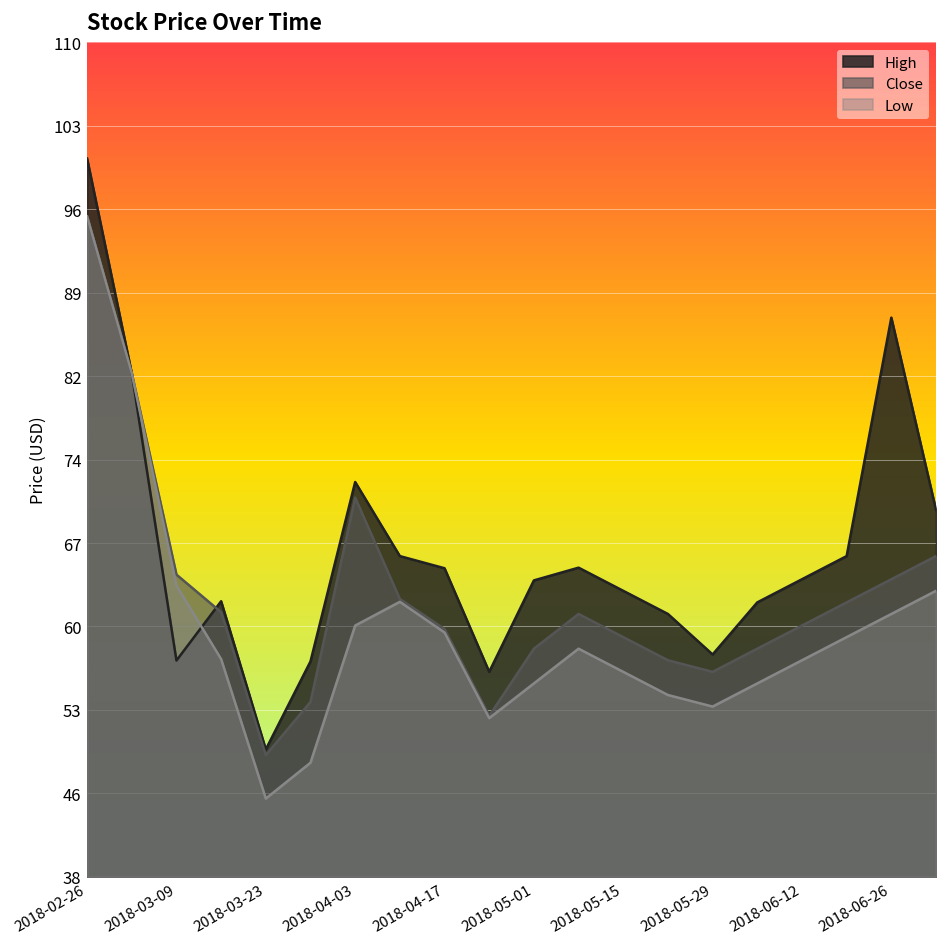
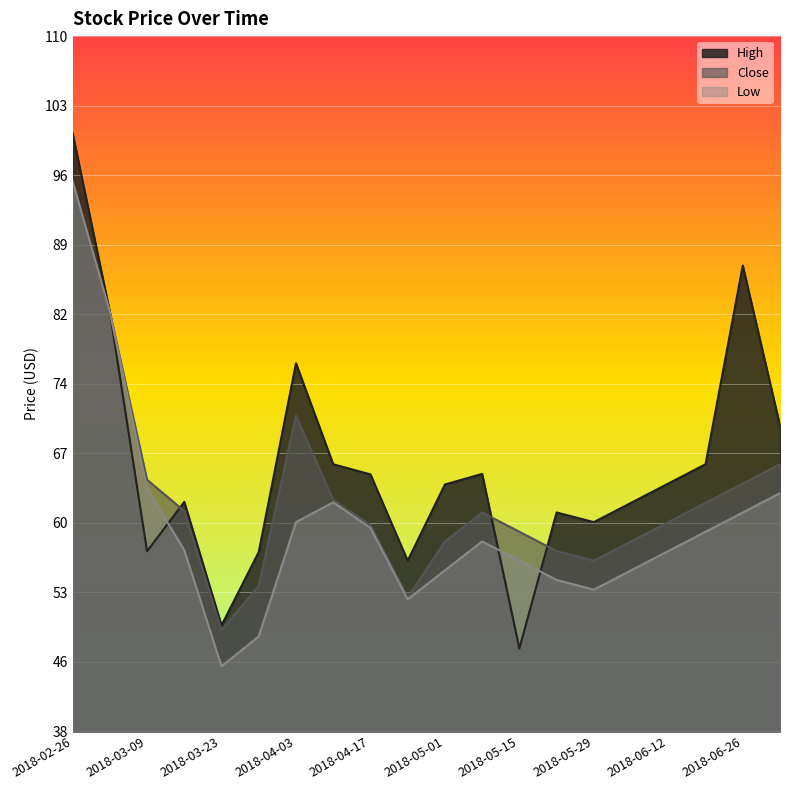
High, 2018-04-03: 72 -> 76
High, 2018-05-15: 63 -> 47
High, 2018-05-29: 58 -> 60
